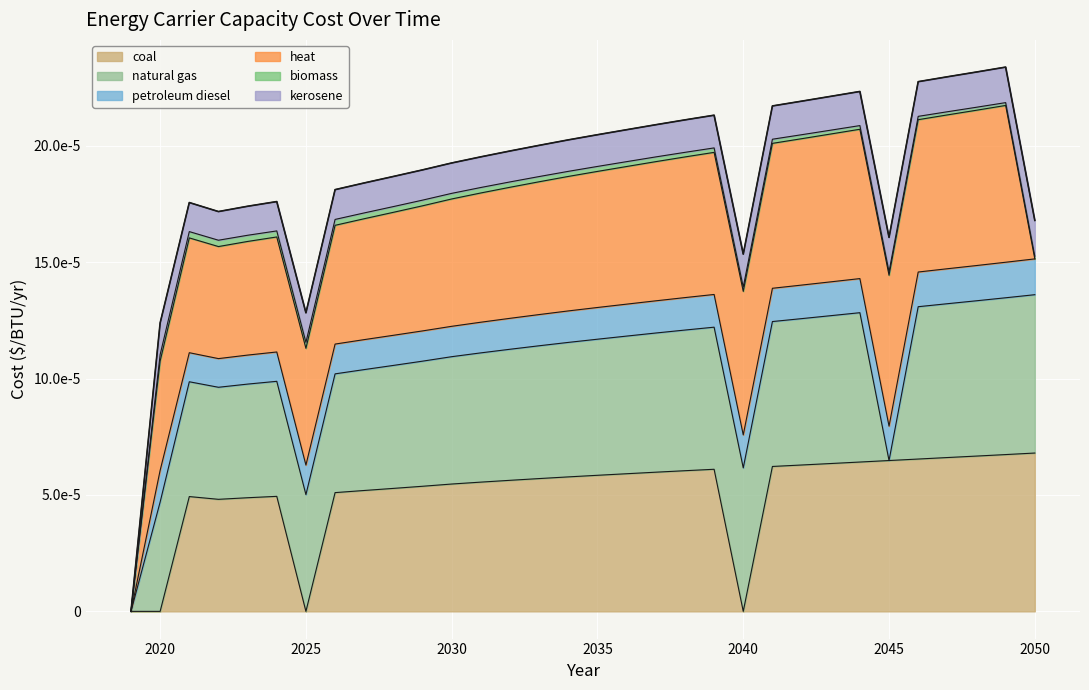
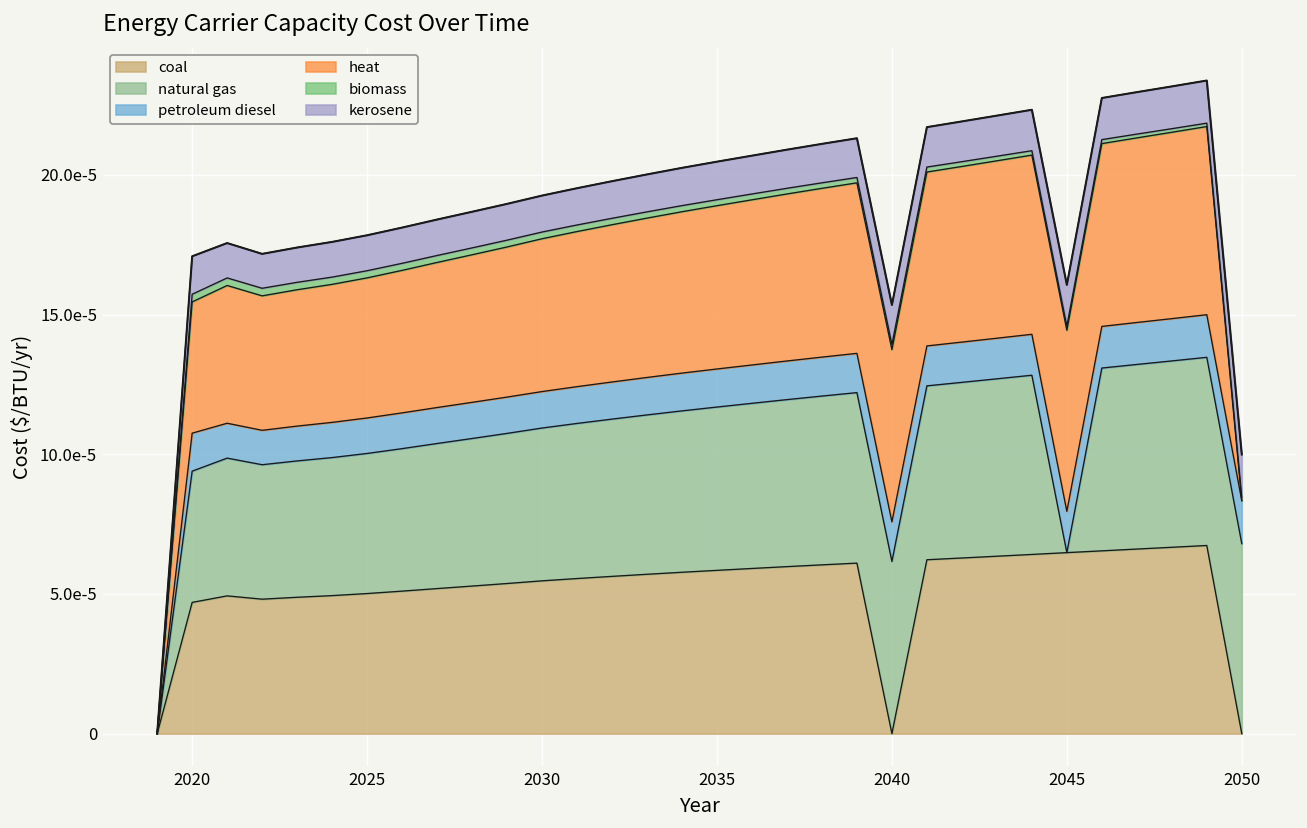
coal, 2020: 0.00000 -> 0.00005
coal, 2025: 0.0000 -> 0.0001
coal, 2050: 0.0001 -> 0.0000
